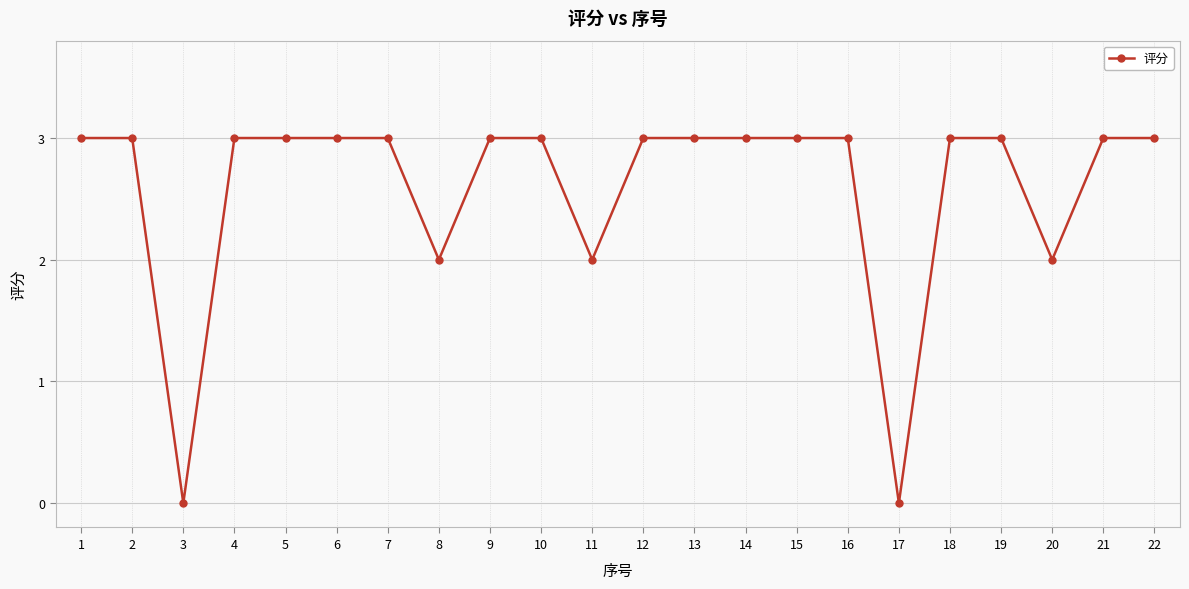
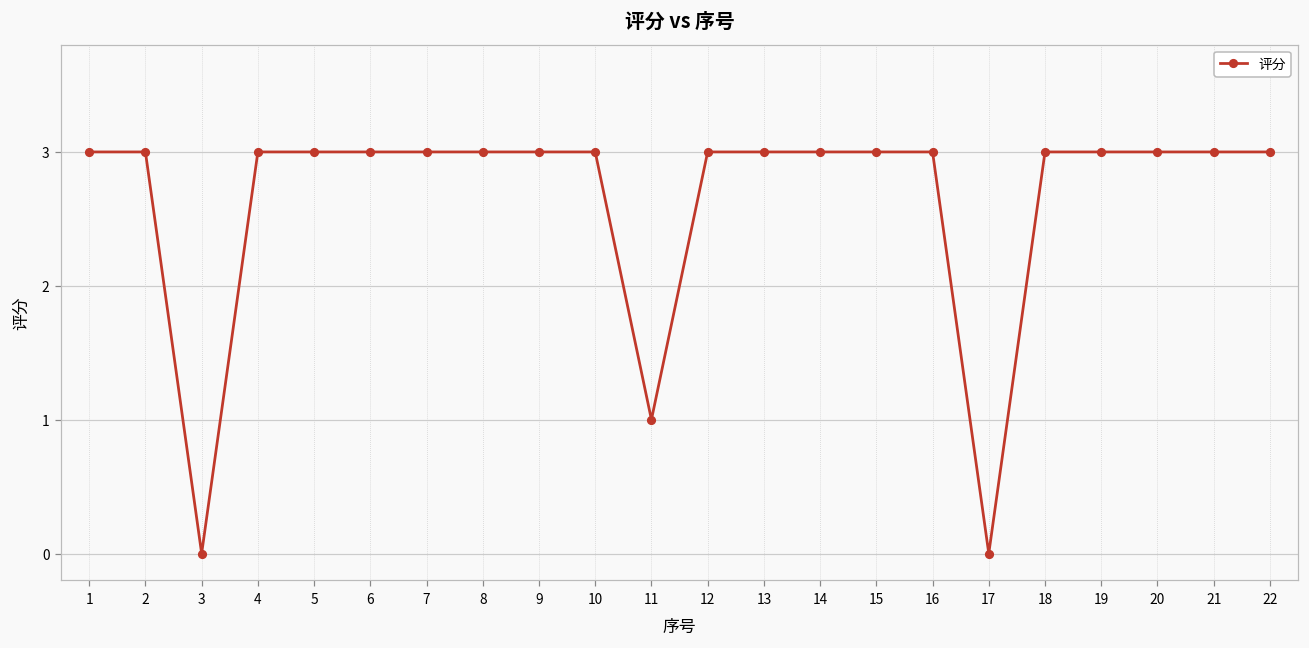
8: 2 -> 3
11: 2 -> 1
20: 2 -> 3
